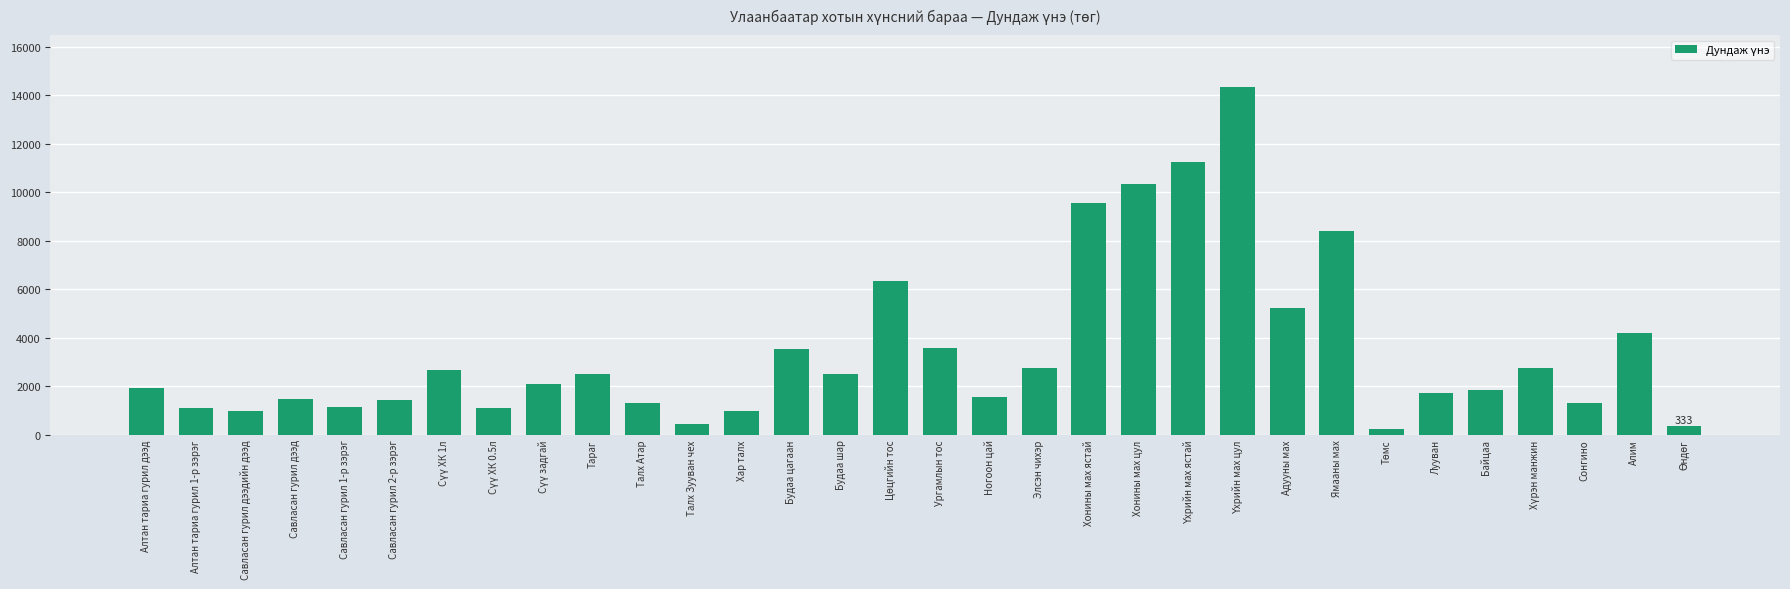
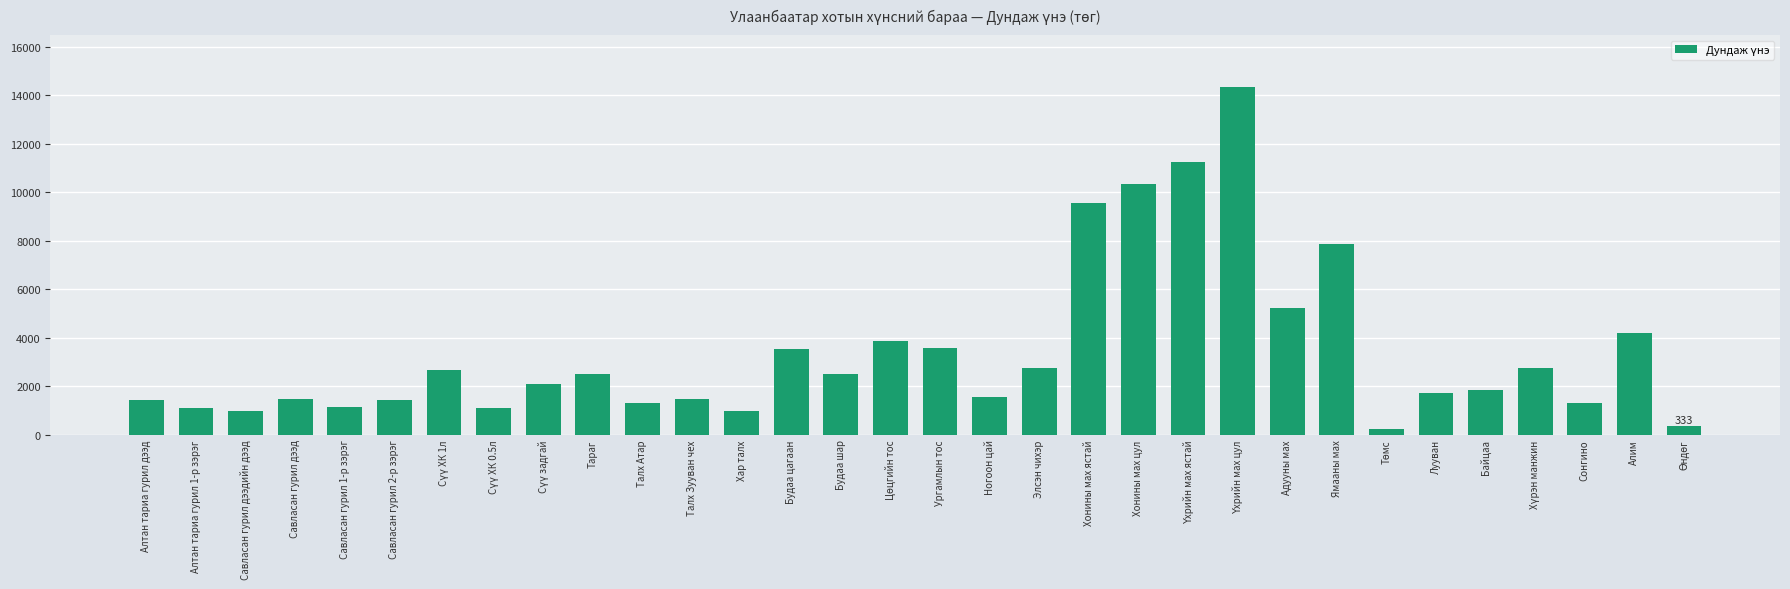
Алтан тариа гурил дээд: 1900 -> 1400
Талх Зууван чех: 400 -> 1500
Цөцгийн тос: 6300 -> 3900
Ямааны мах: 8400 -> 7900
